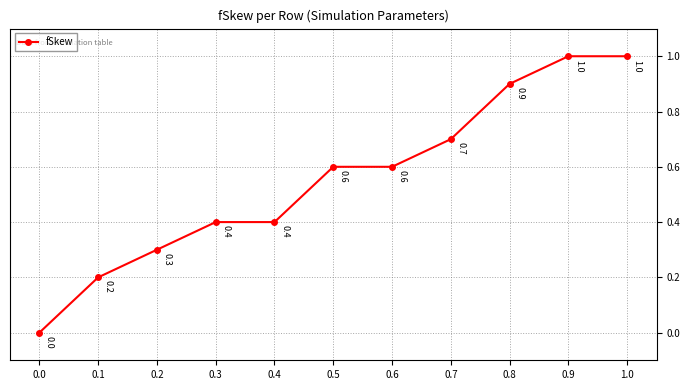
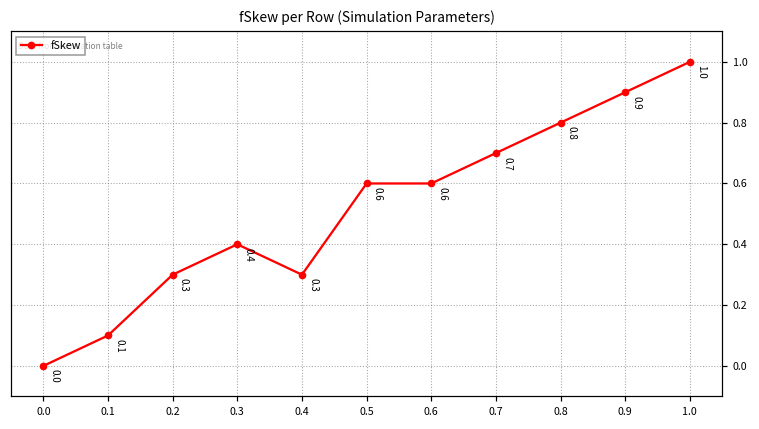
0.1: 0.2 -> 0.1
0.4: 0.4 -> 0.3
0.8: 0.9 -> 0.8
0.9: 1.0 -> 0.9
